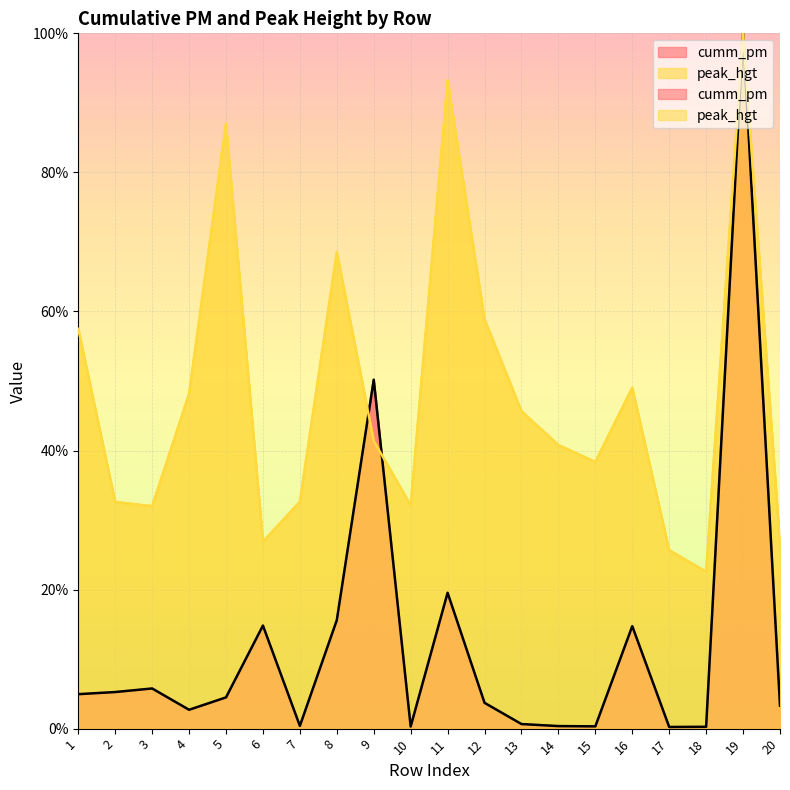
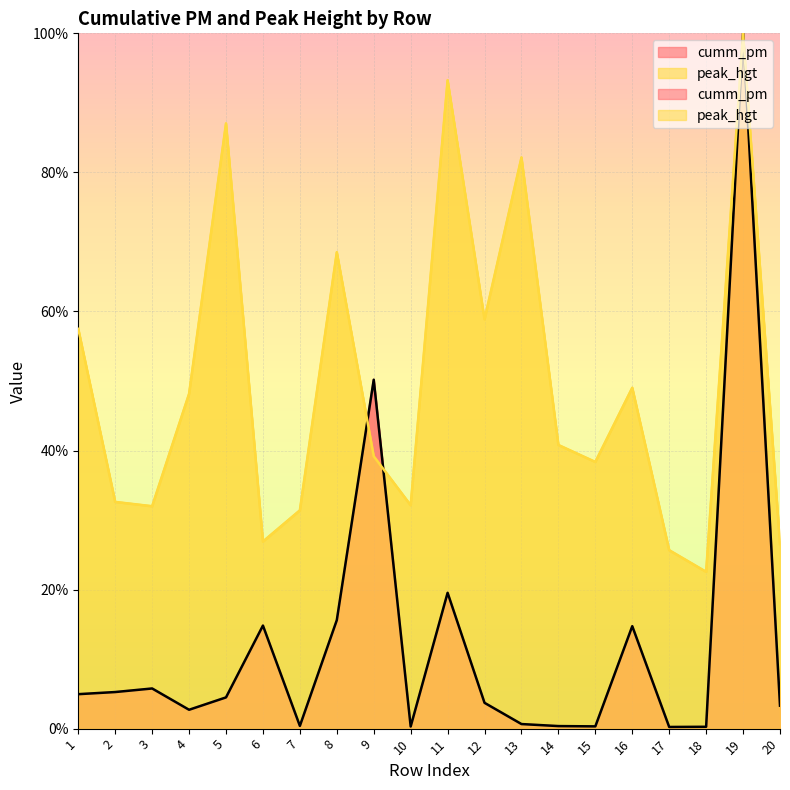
peak_hgt, 7: 33% -> 31%
peak_hgt, 9: 41% -> 39%
peak_hgt, 13: 46% -> 82%
